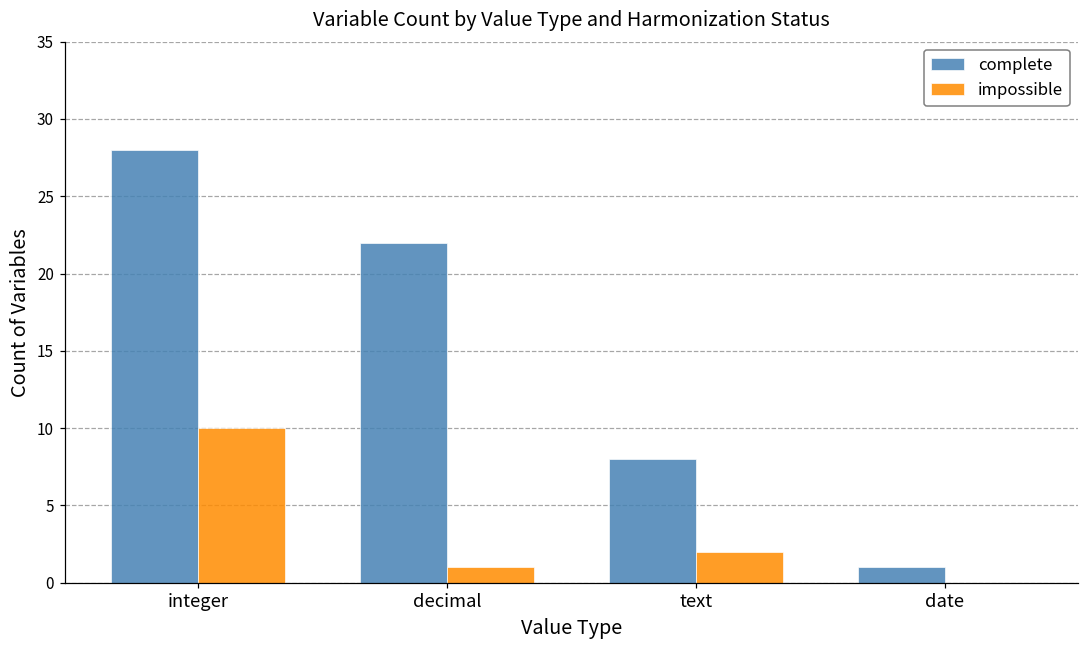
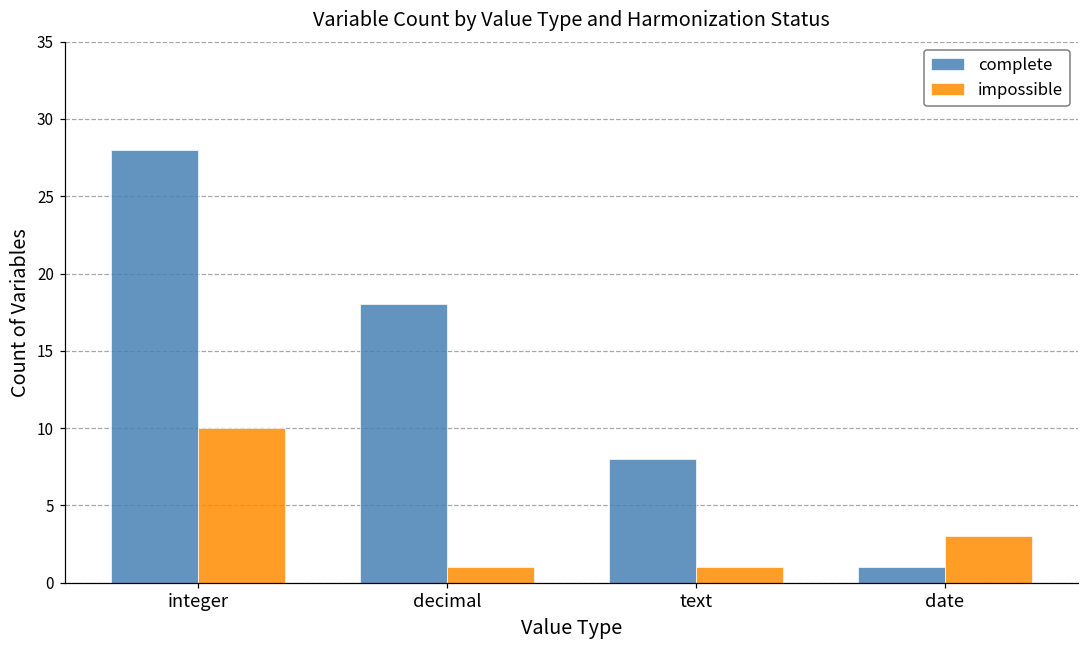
complete, decimal: 22 -> 18
impossible, text: 2 -> 1
impossible, date: 0 -> 3
